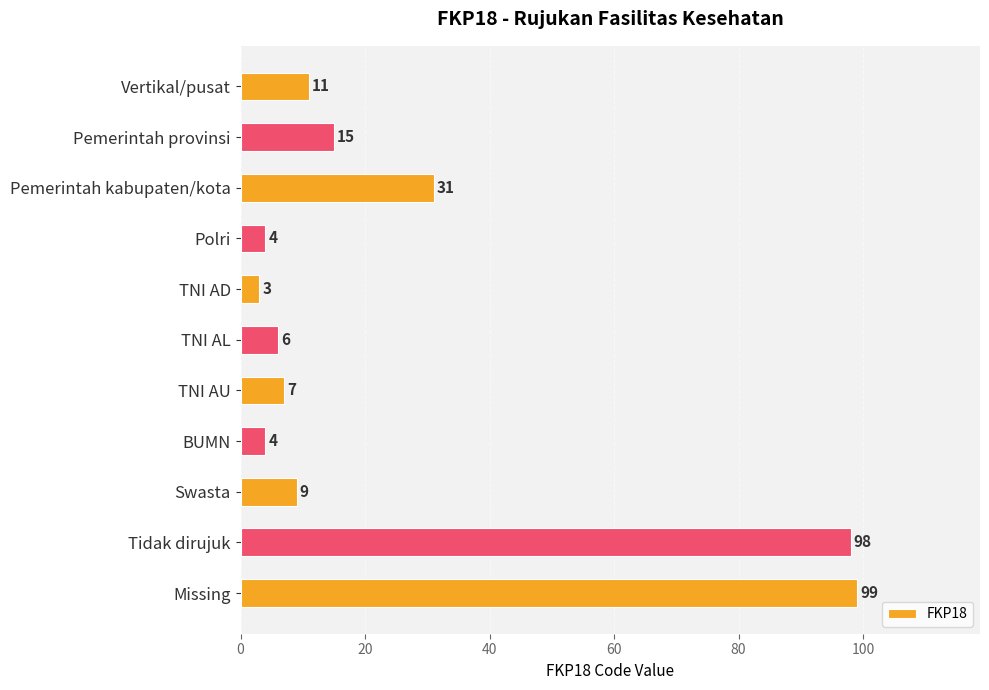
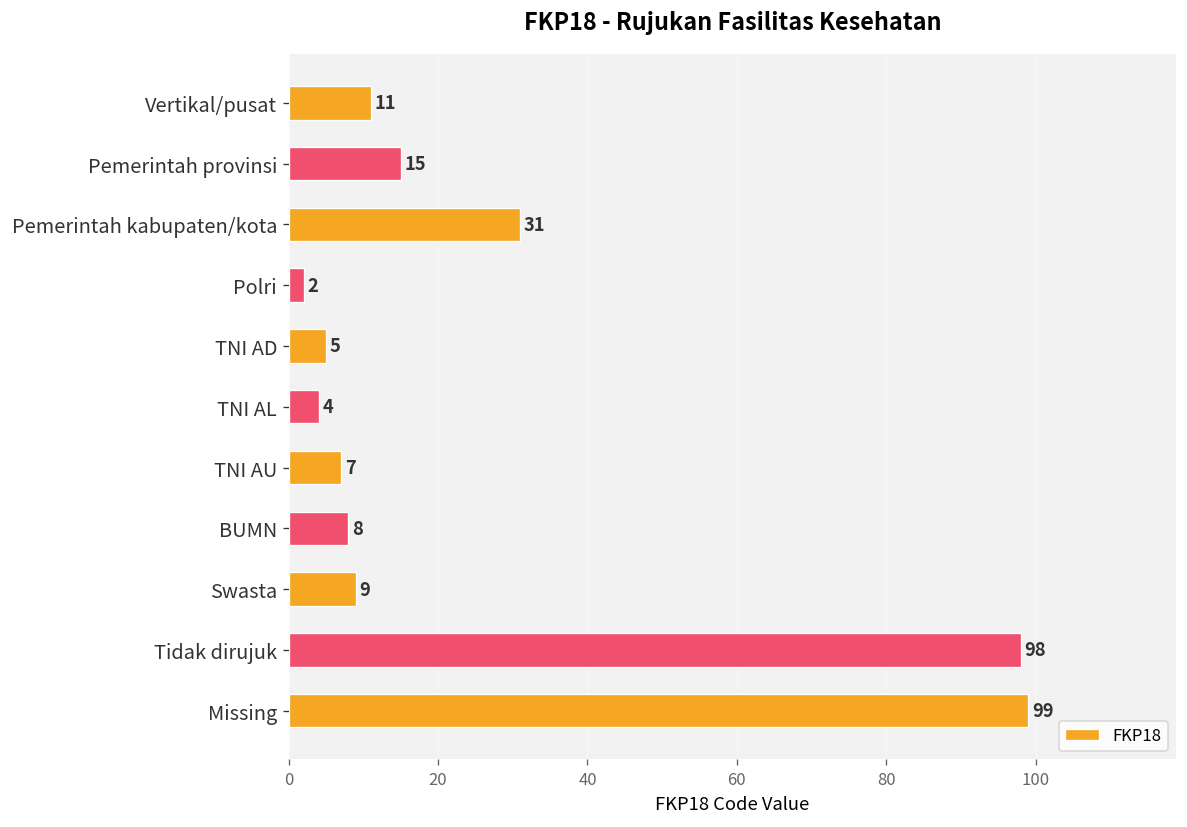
Polri: 4 -> 2
TNI AD: 3 -> 5
TNI AL: 6 -> 4
BUMN: 4 -> 8
